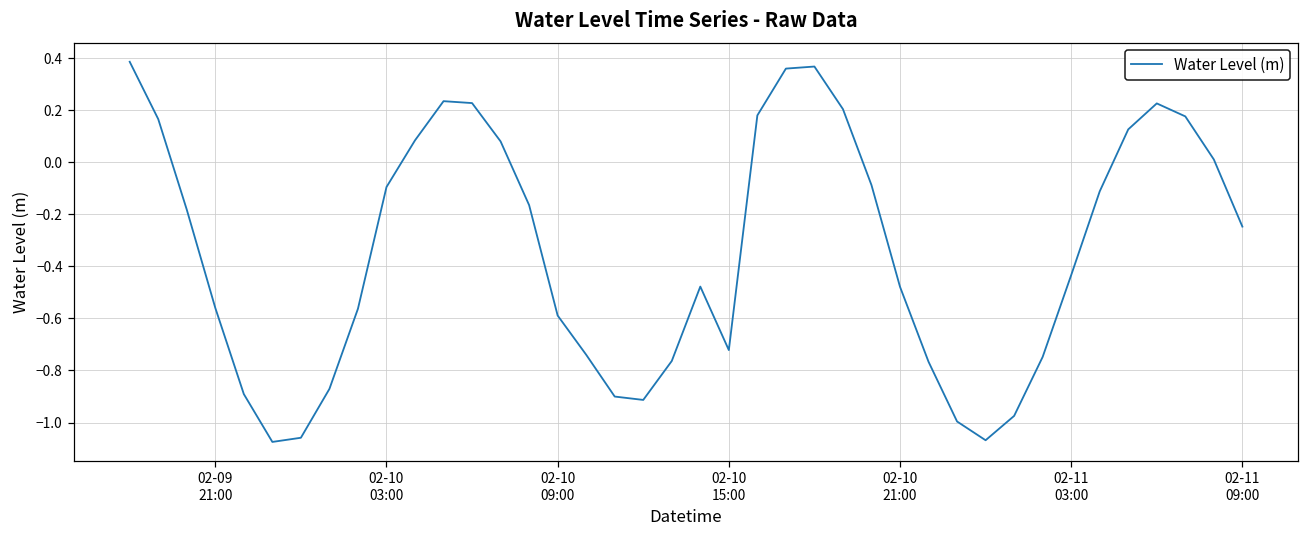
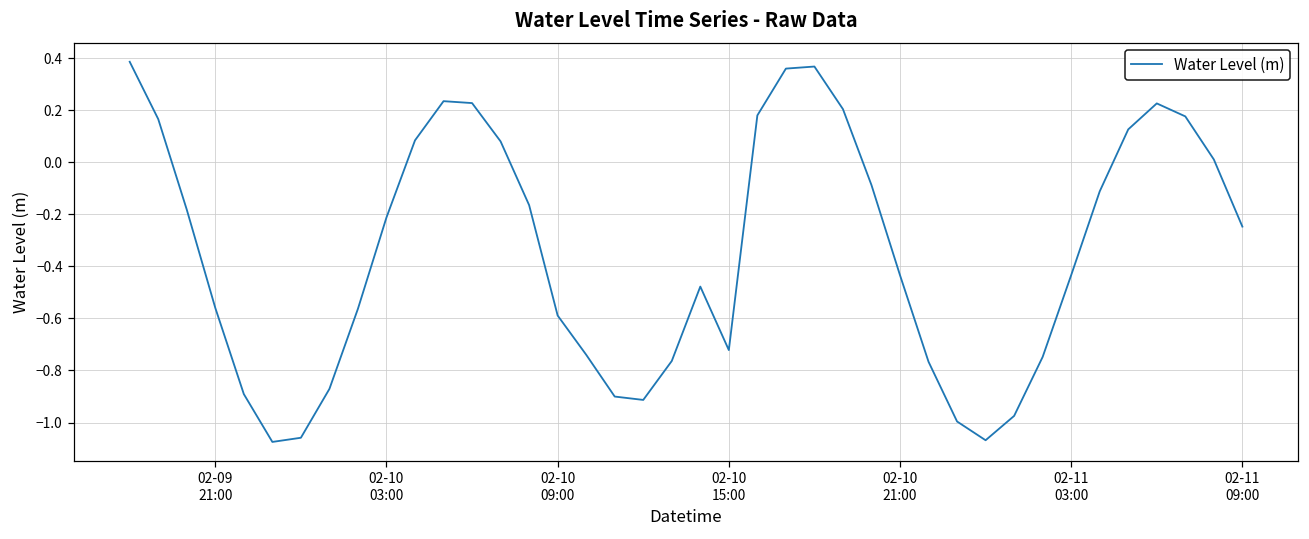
02-10 03:00: -0.10 -> -0.21
02-10 21:00: -0.48 -> -0.43
